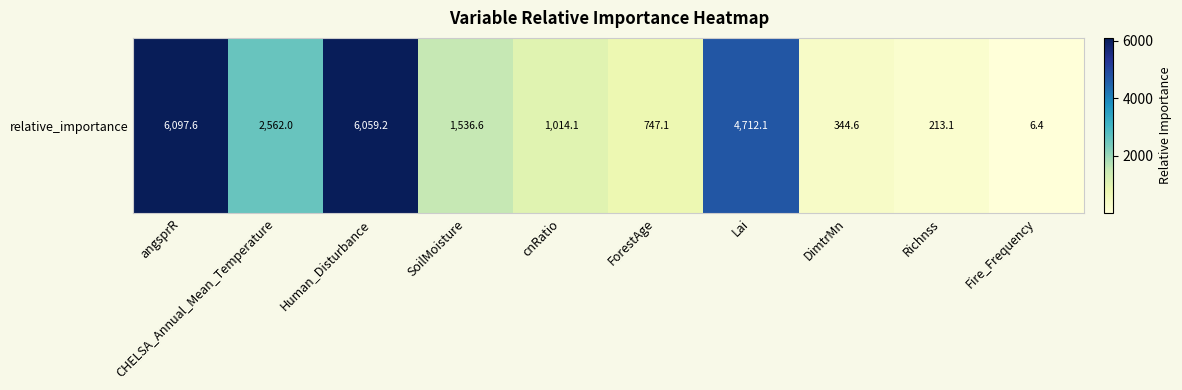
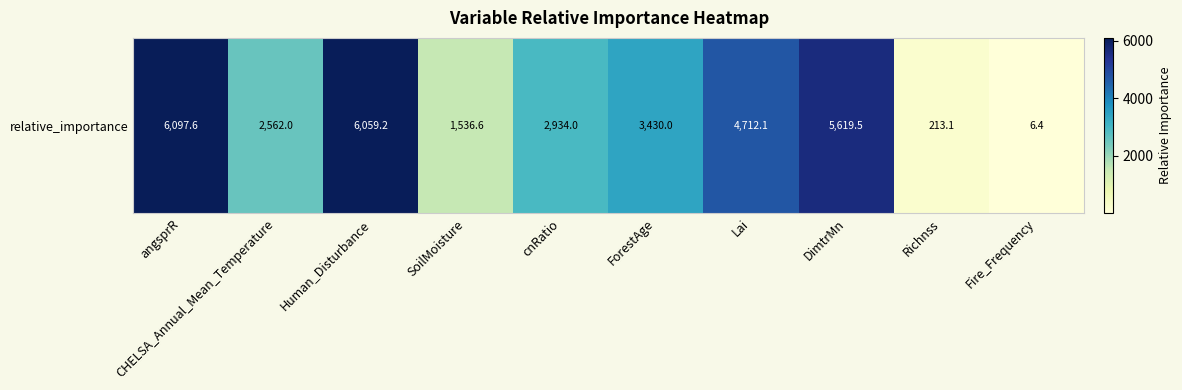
relative_importance, cnRatio: 1,014.1 -> 2,934.0
relative_importance, ForestAge: 747.1 -> 3,430.0
relative_importance, DimtrMn: 344.6 -> 5,619.5
